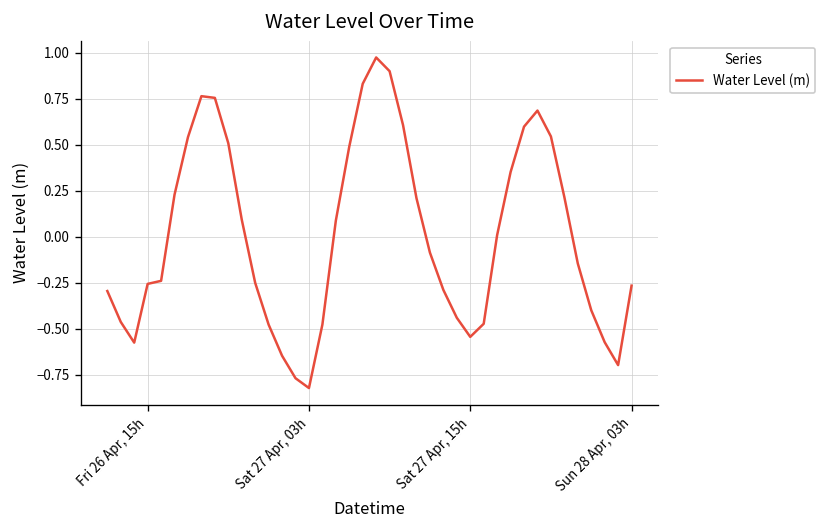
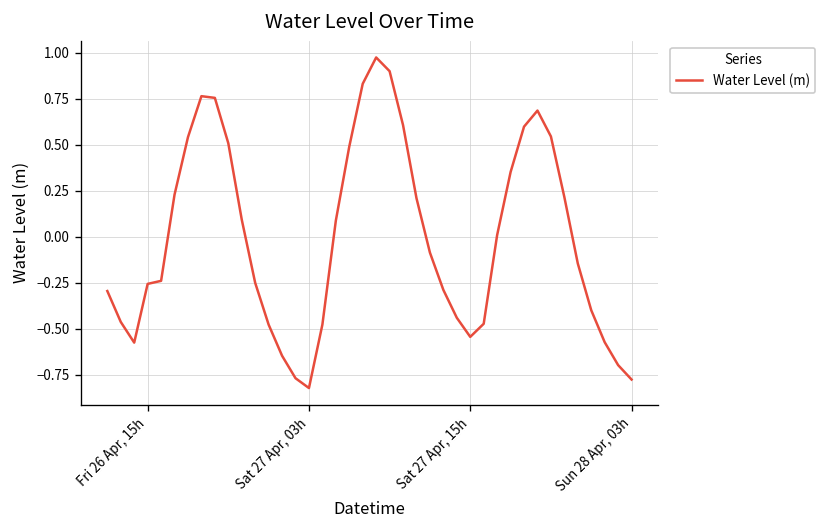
Sun 28 Apr, 03h: -0.27 -> -0.78
